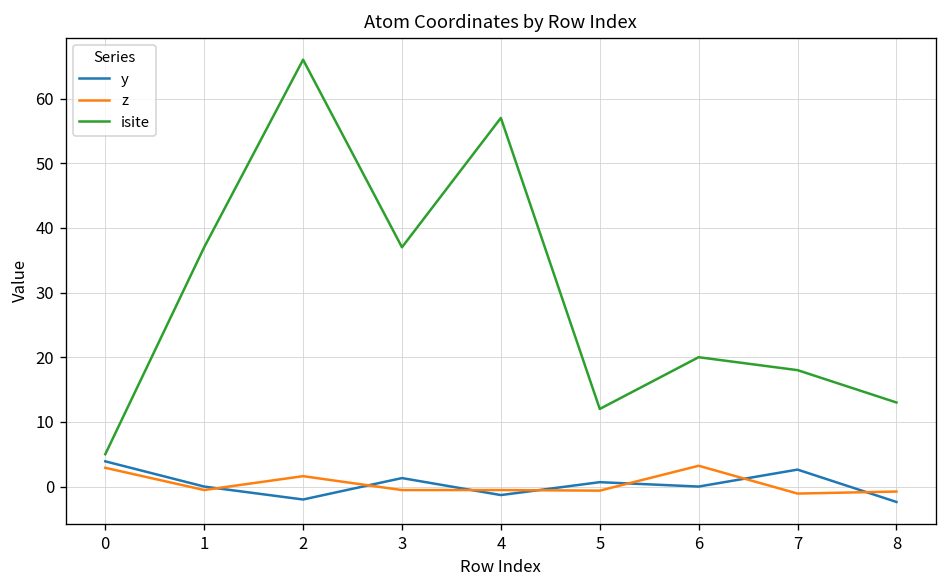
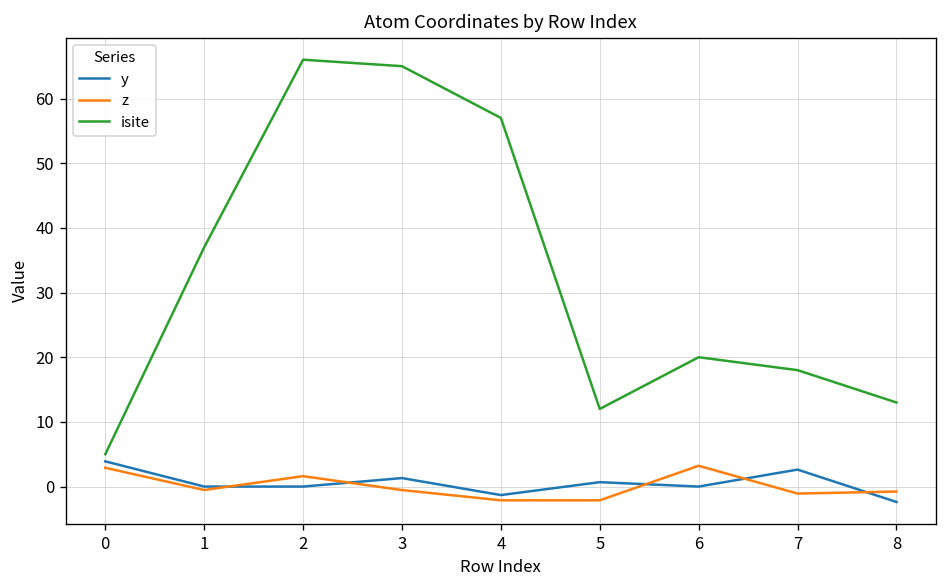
y, 2: -2 -> 0
isite, 3: 37 -> 65
z, 4: -1 -> -2
z, 5: -1 -> -2
